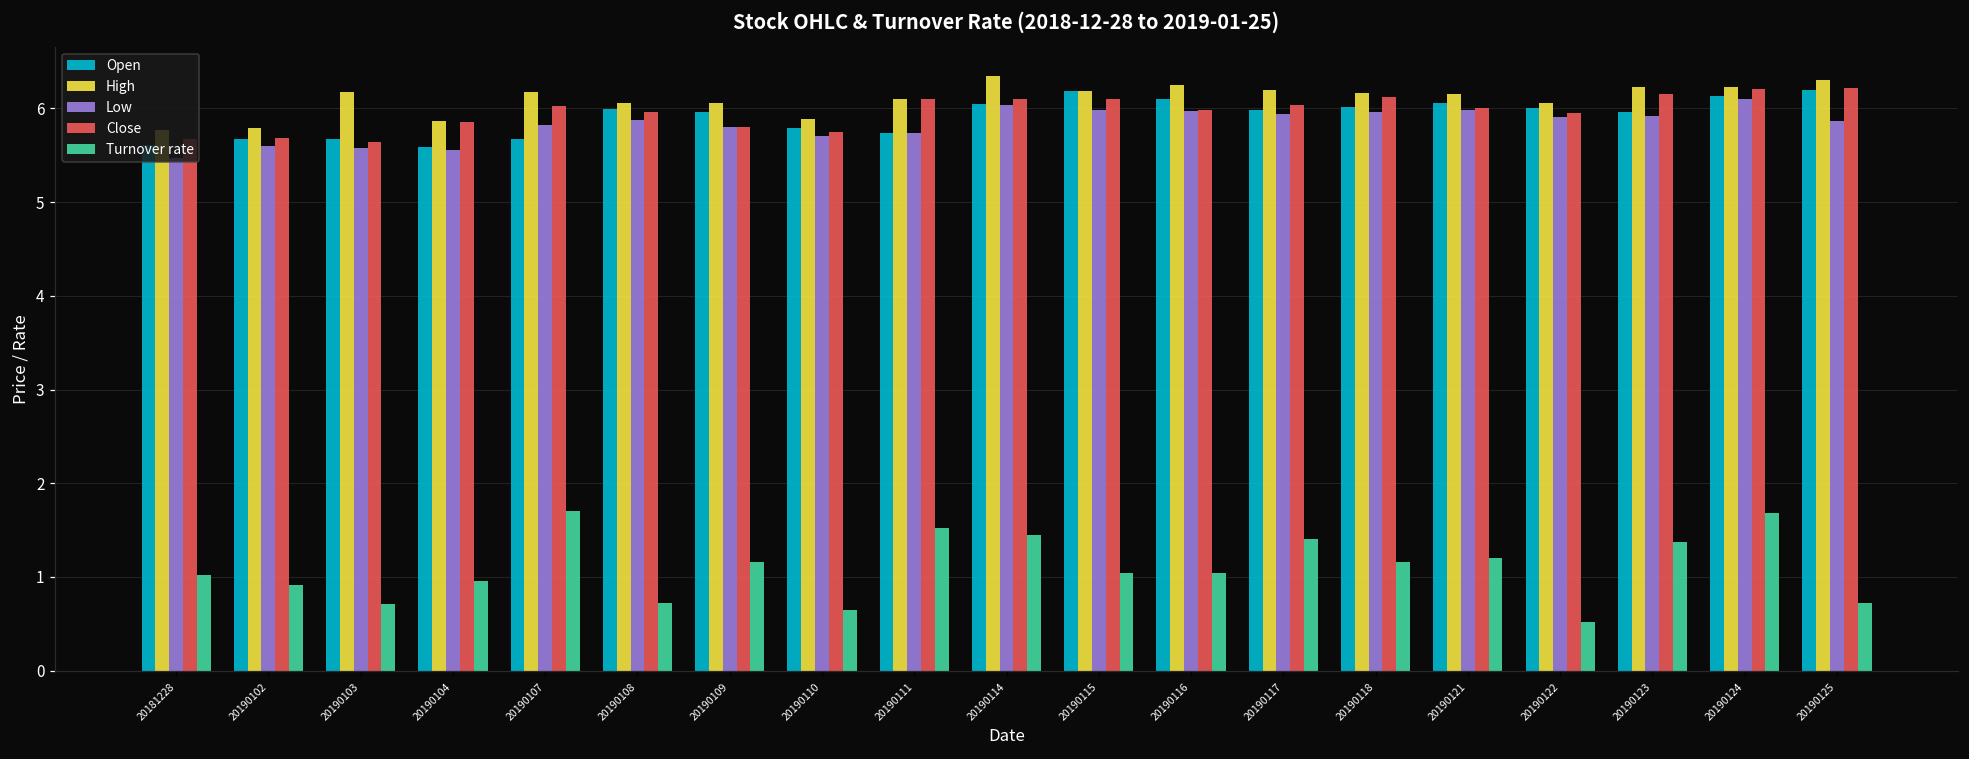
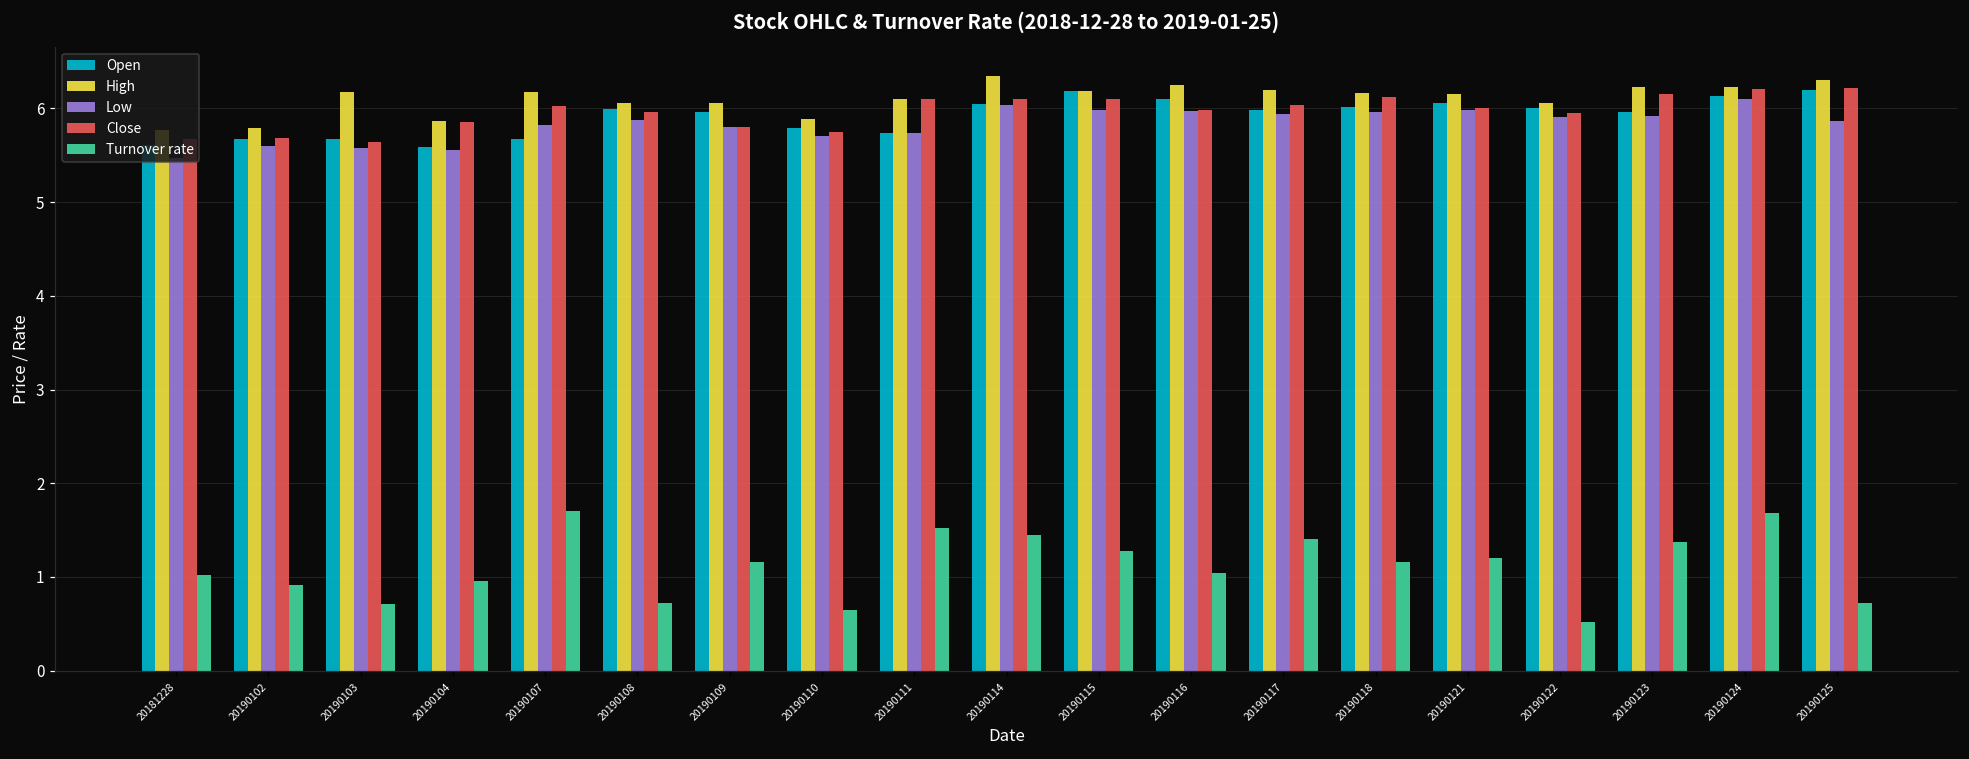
Turnover rate, 20190115: 1.0 -> 1.3
